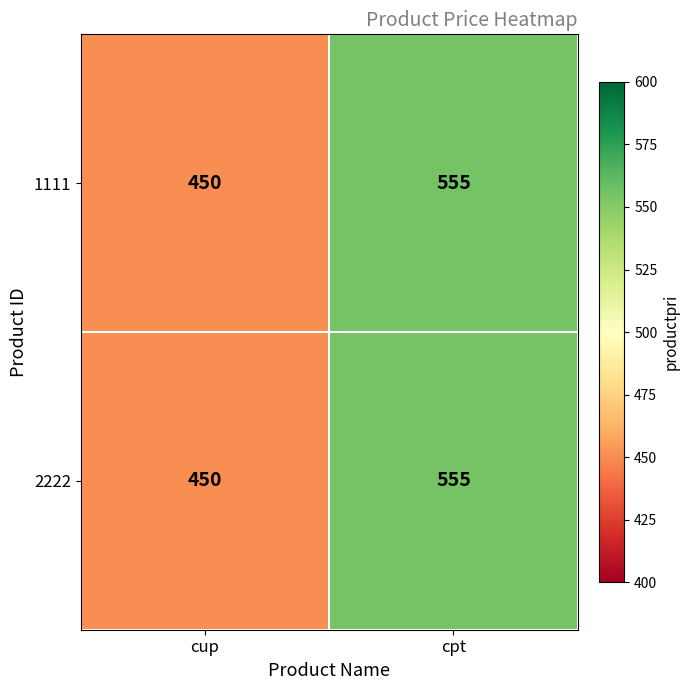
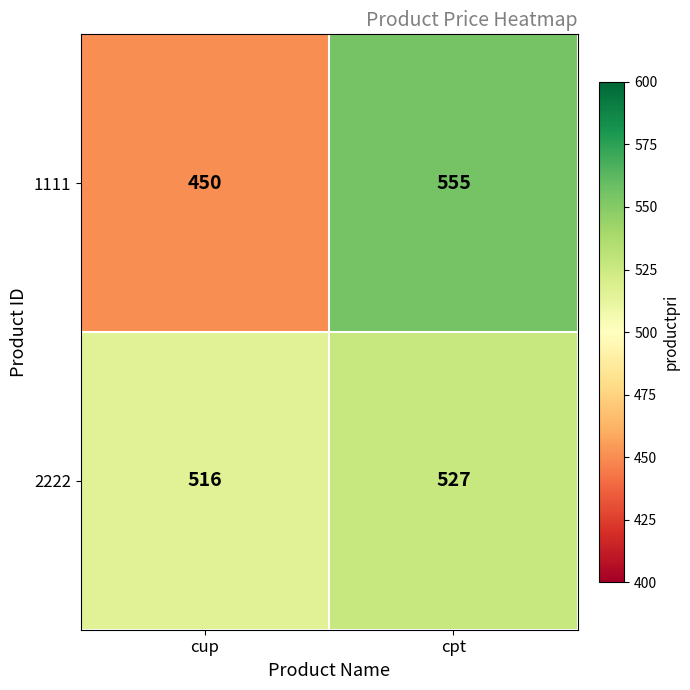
2222, cup: 450 -> 516
2222, cpt: 555 -> 527
